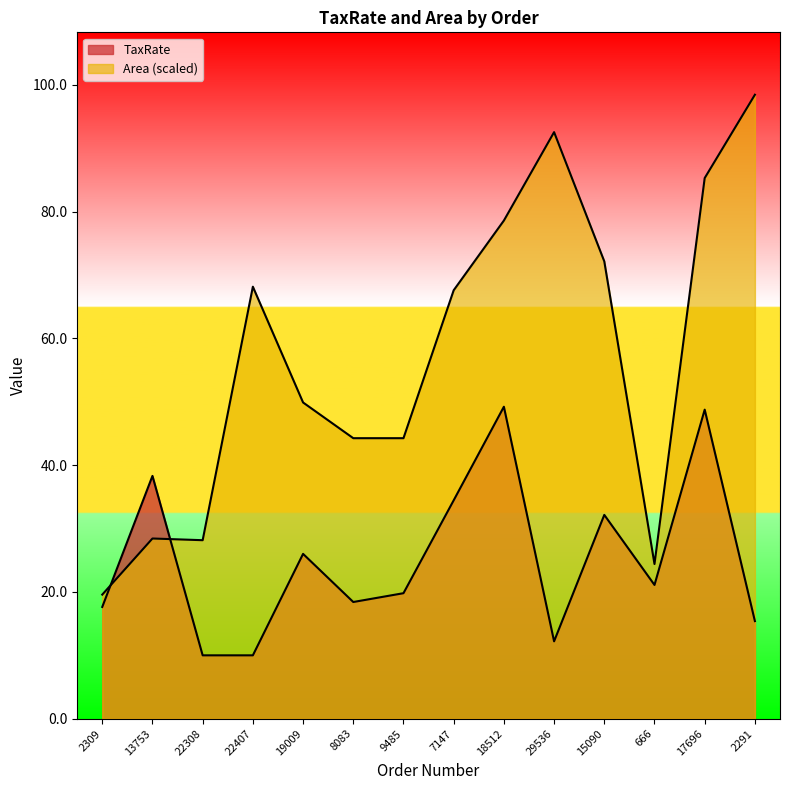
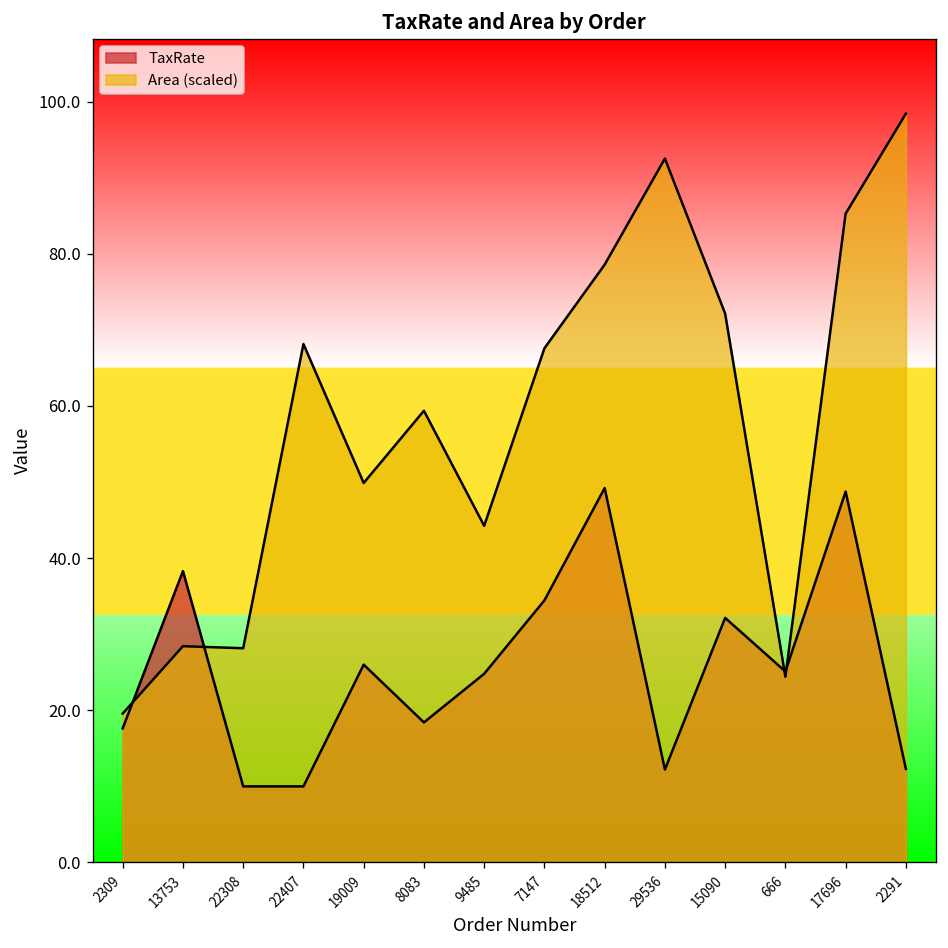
Area (scaled), 8083: 44 -> 59
TaxRate, 9485: 20 -> 25
TaxRate, 666: 21 -> 25
TaxRate, 2291: 15 -> 12
